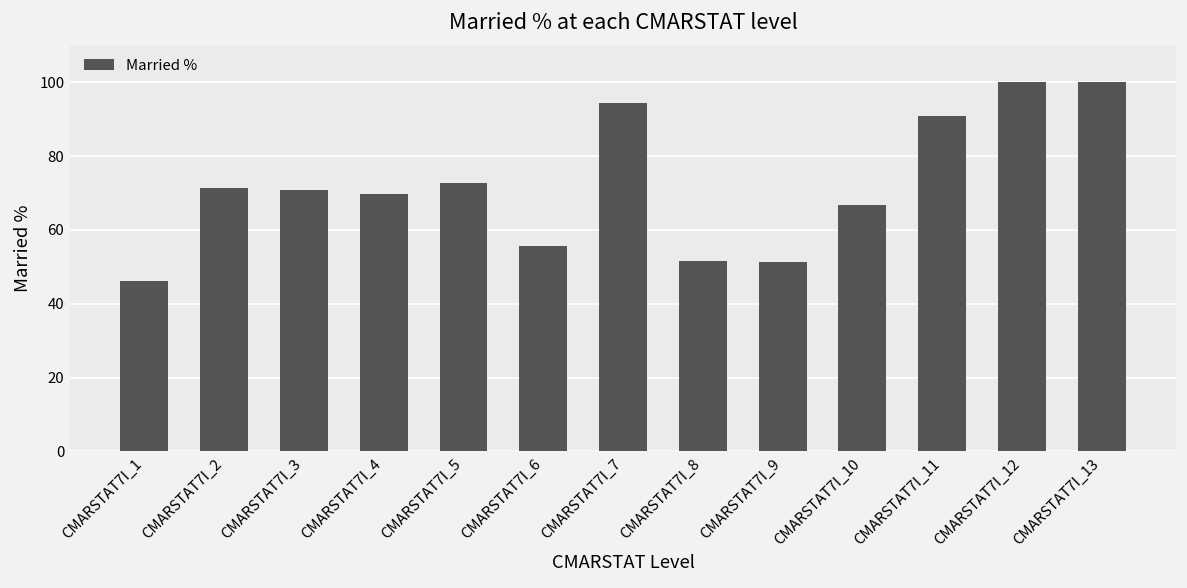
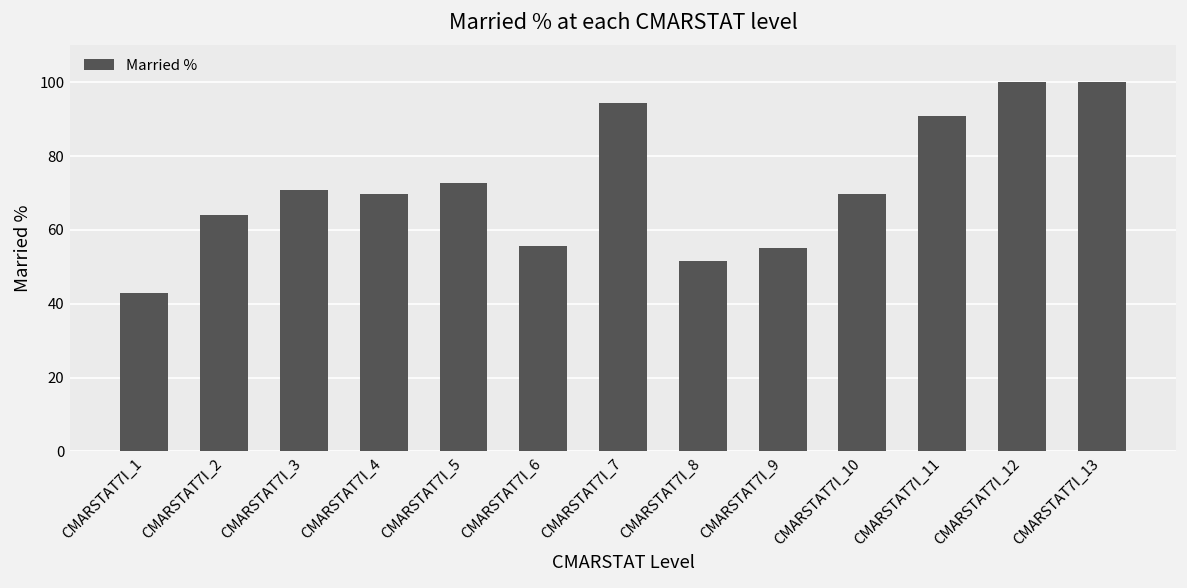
CMARSTAT7I_1: 46 -> 43
CMARSTAT7I_2: 71 -> 64
CMARSTAT7I_9: 51 -> 55
CMARSTAT7I_10: 67 -> 70
